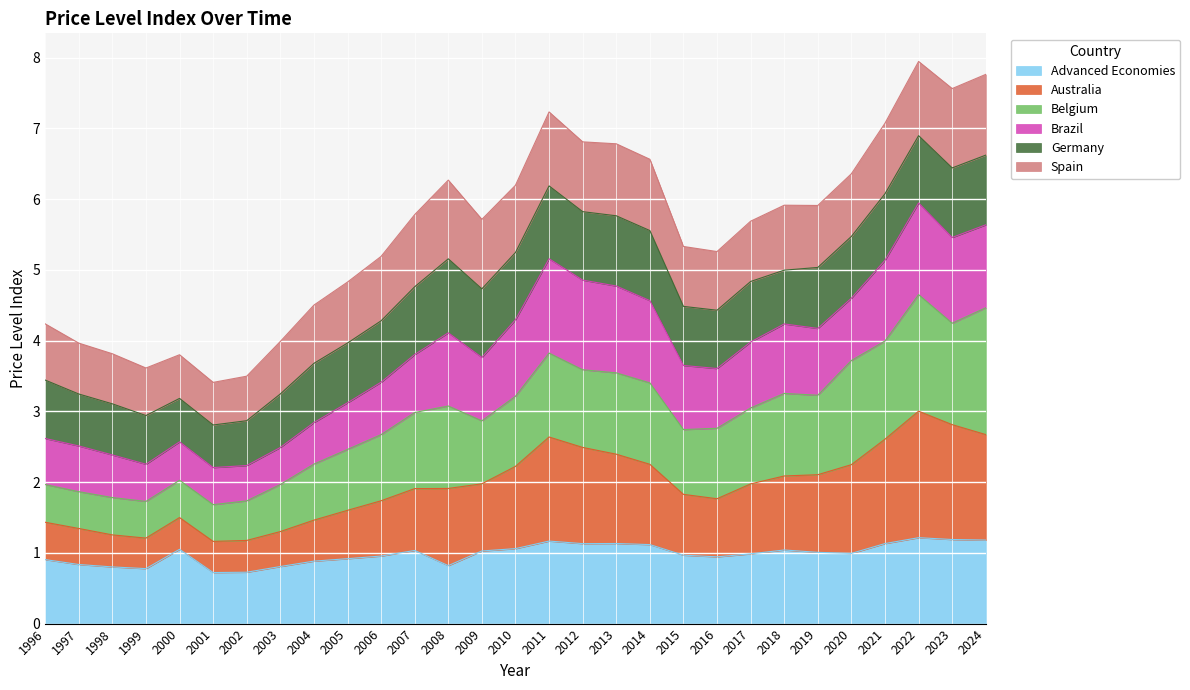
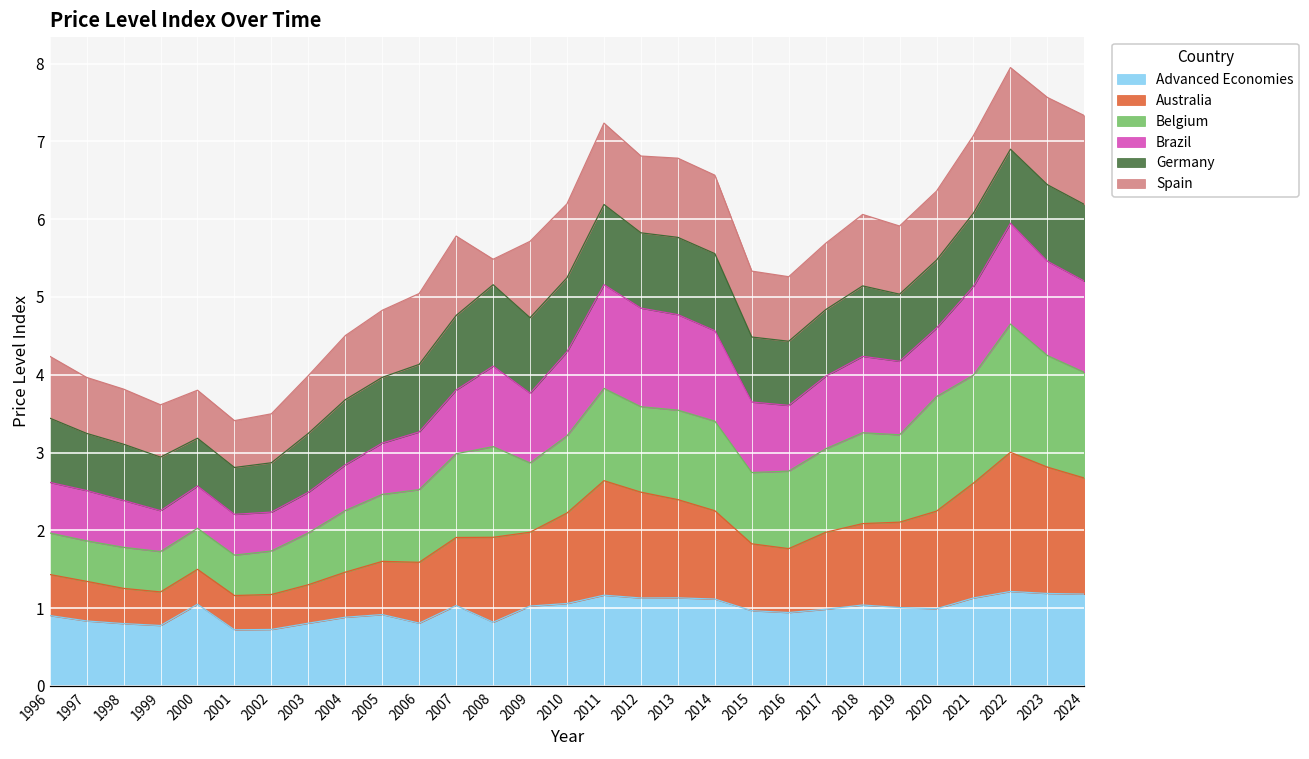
Advanced Economies, 2006: 1.0 -> 0.8
Spain, 2008: 1.1 -> 0.3
Germany, 2018: 0.8 -> 0.9
Belgium, 2024: 1.8 -> 1.4
